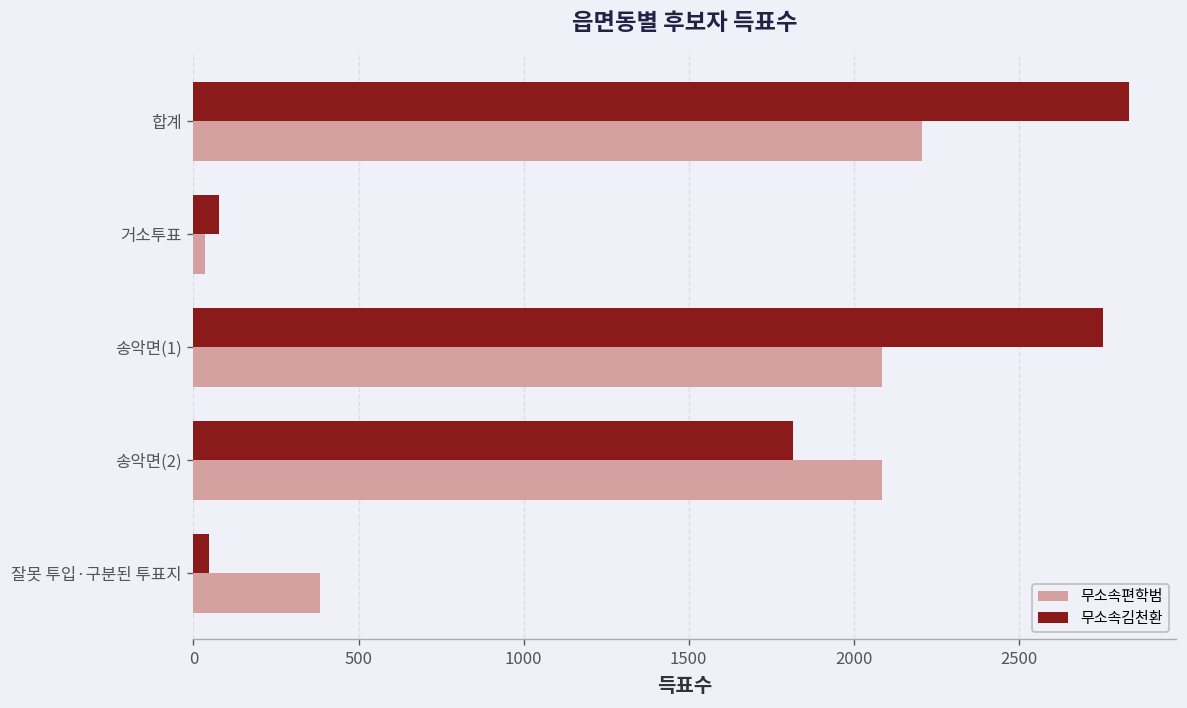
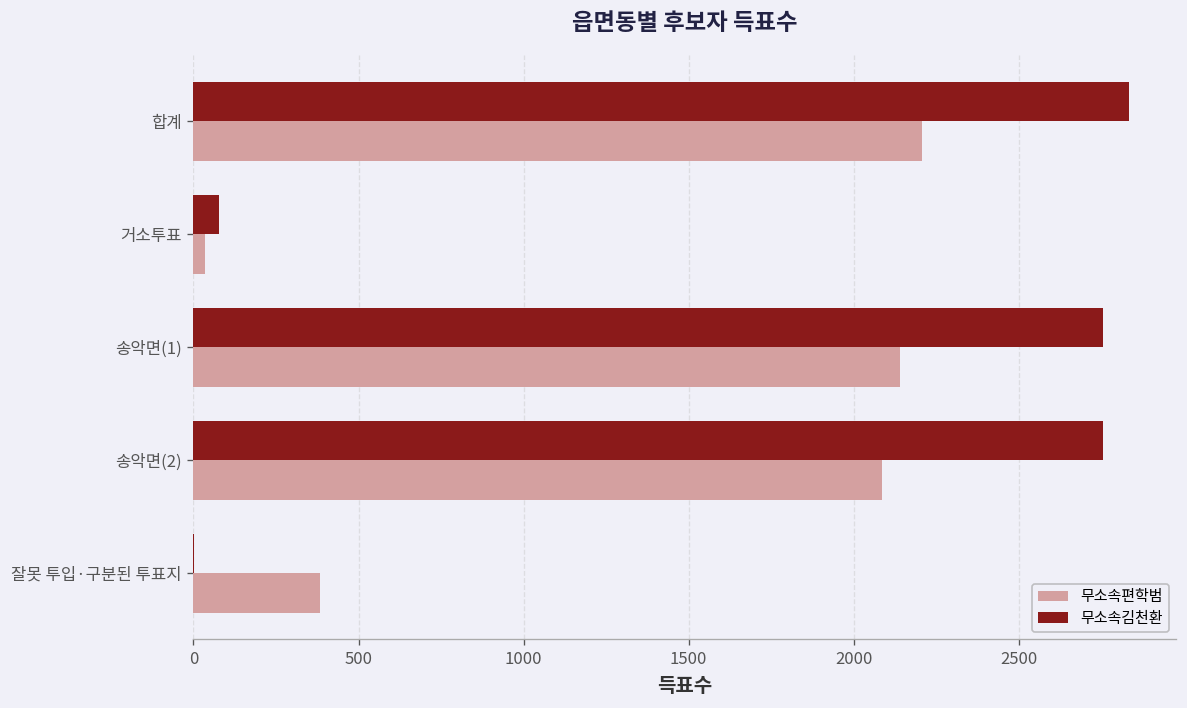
무소속편학범, 송악면(1): 2090 -> 2140
무소속김천환, 송악면(2): 1820 -> 2760
무소속김천환, 잘못 투입·구분된 투표지: 50 -> 0
